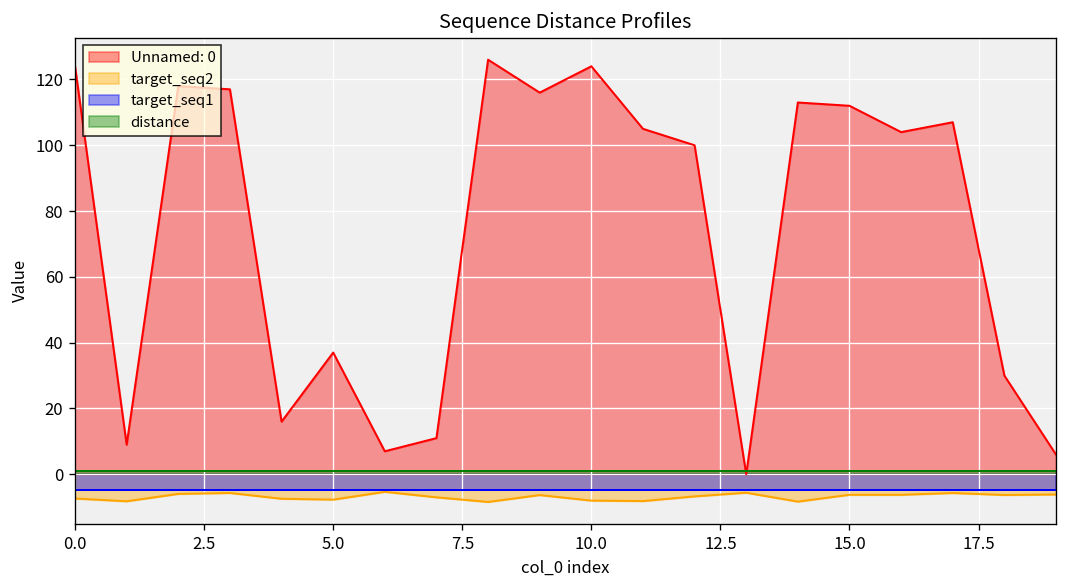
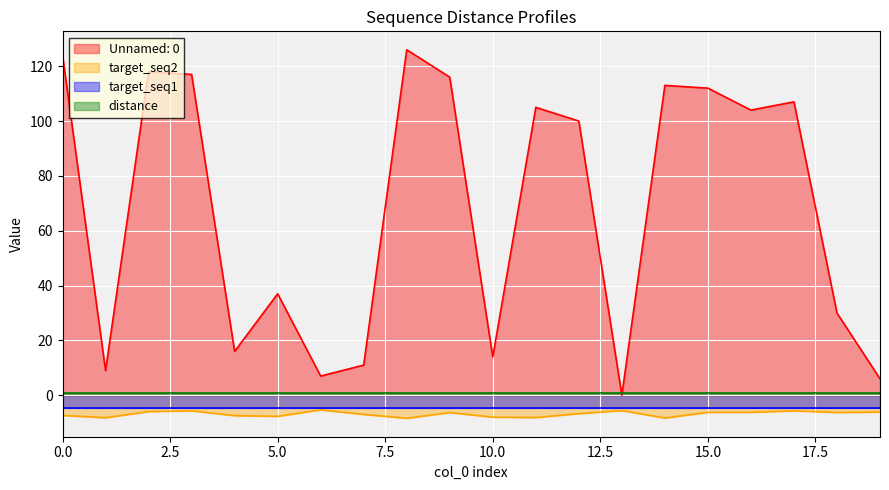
Unnamed: 0, 10.0: 124 -> 14
